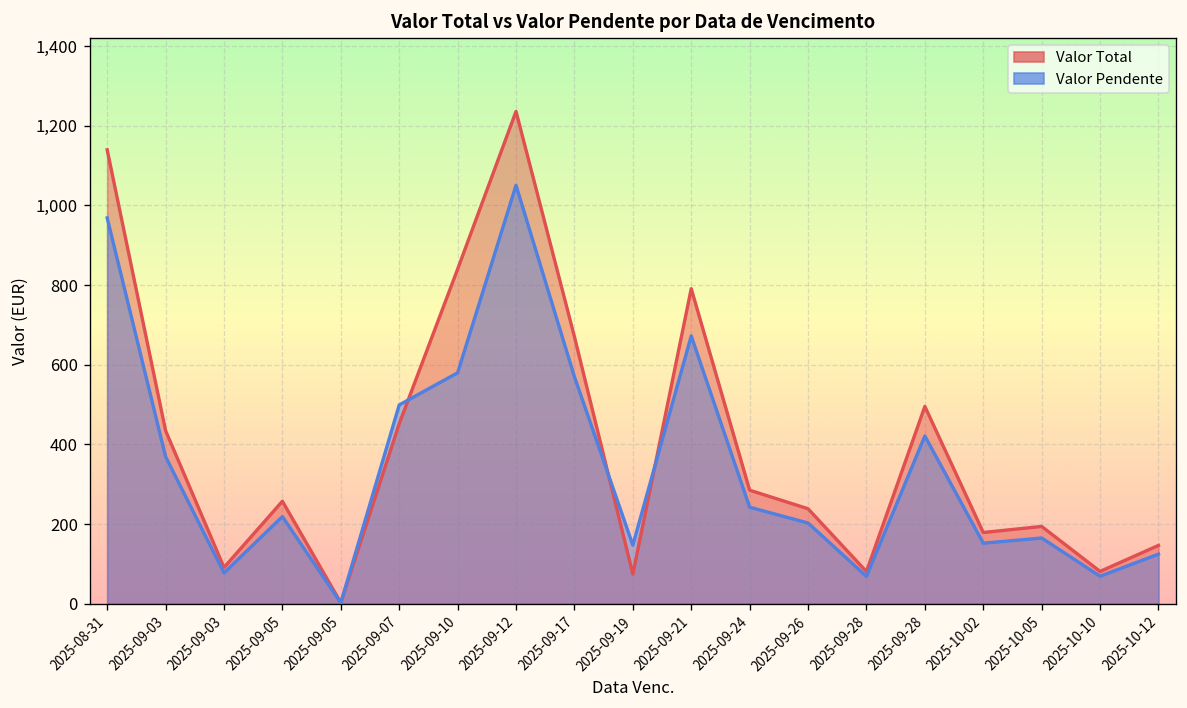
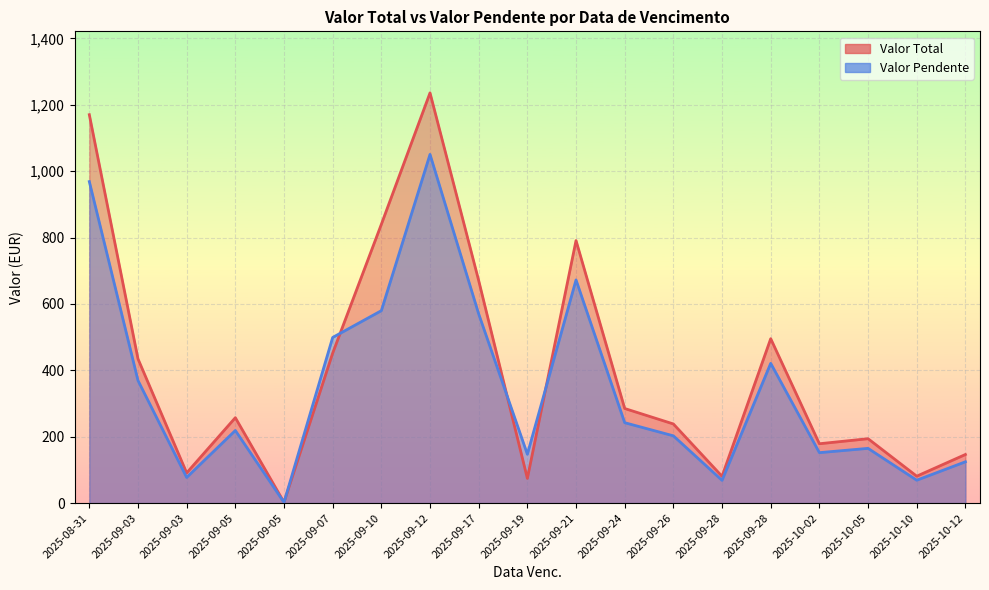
Valor Total, 2025-08-31: 1,140 -> 1,170
